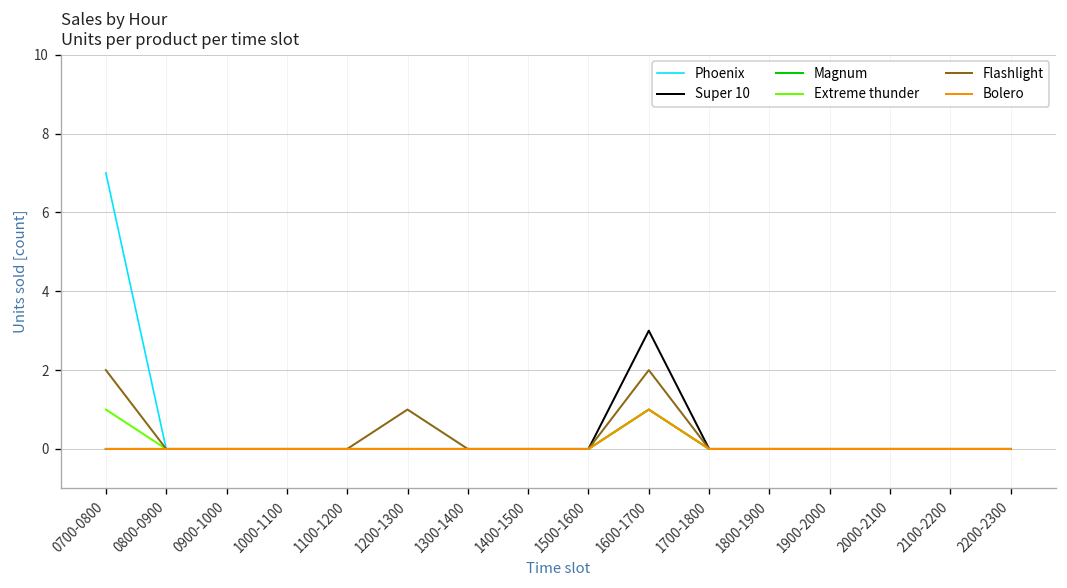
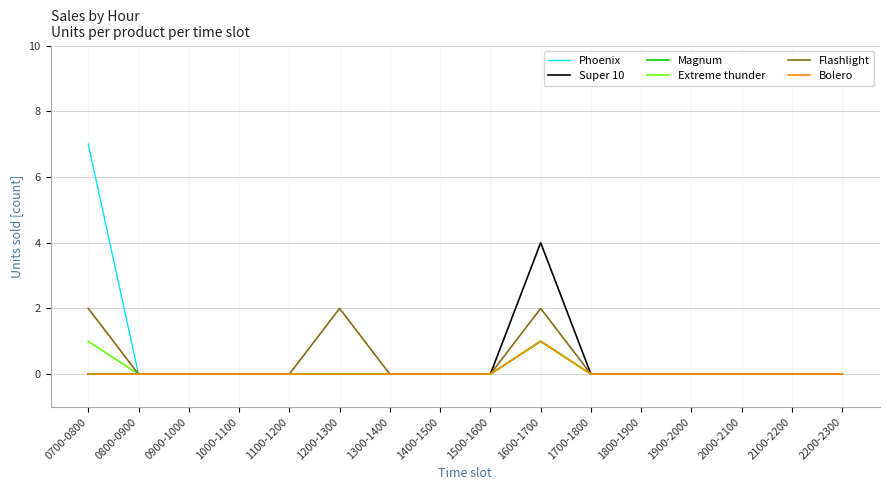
Flashlight, 1200-1300: 1 -> 2
Super 10, 1600-1700: 3 -> 4
